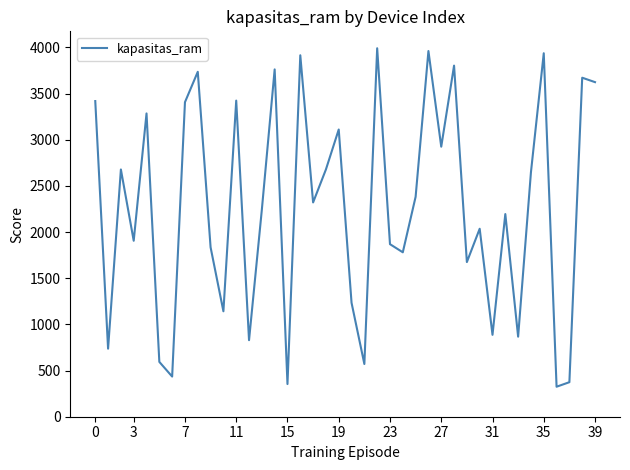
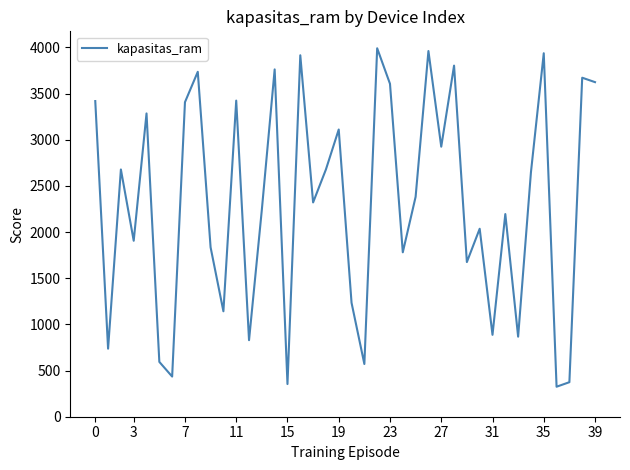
23: 1900 -> 3600
